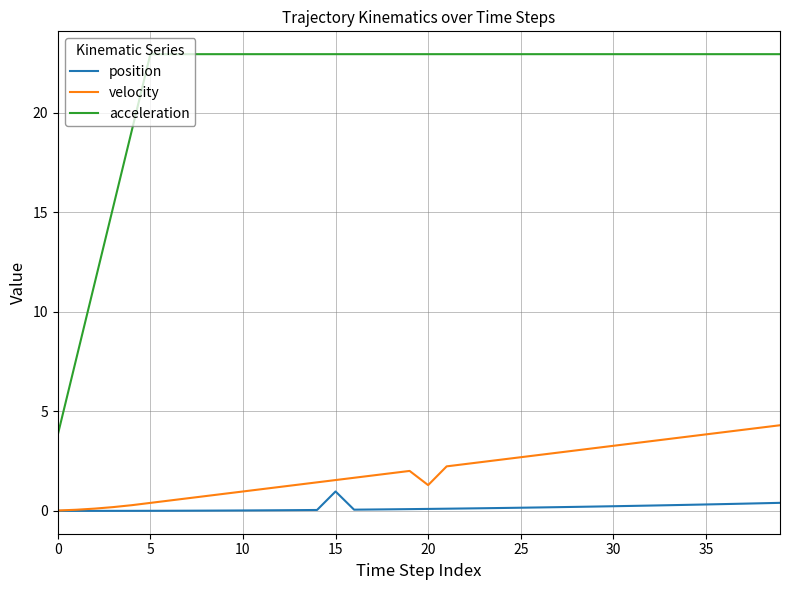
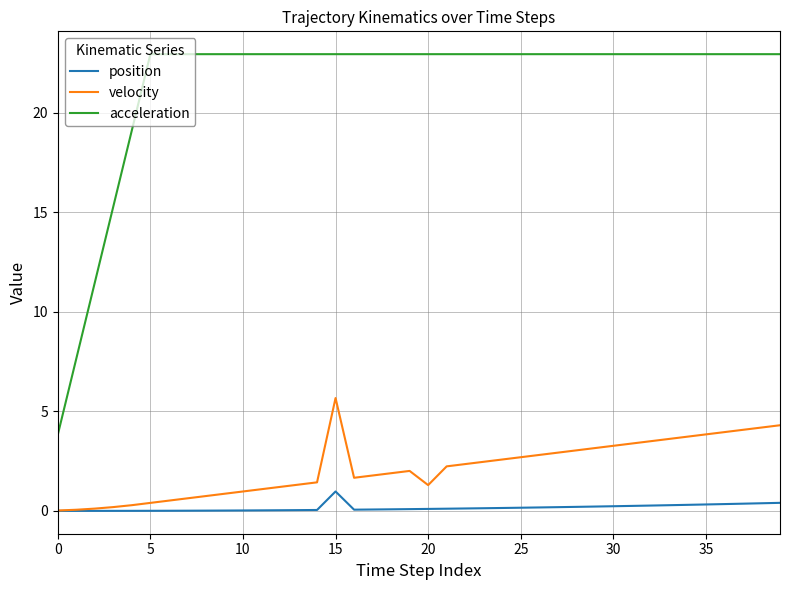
velocity, 15: 1.5 -> 5.7
